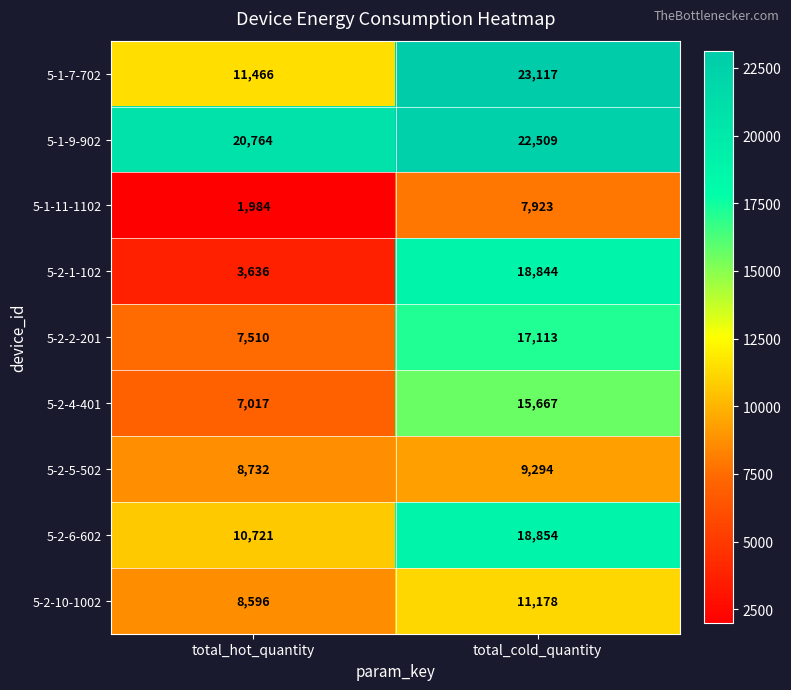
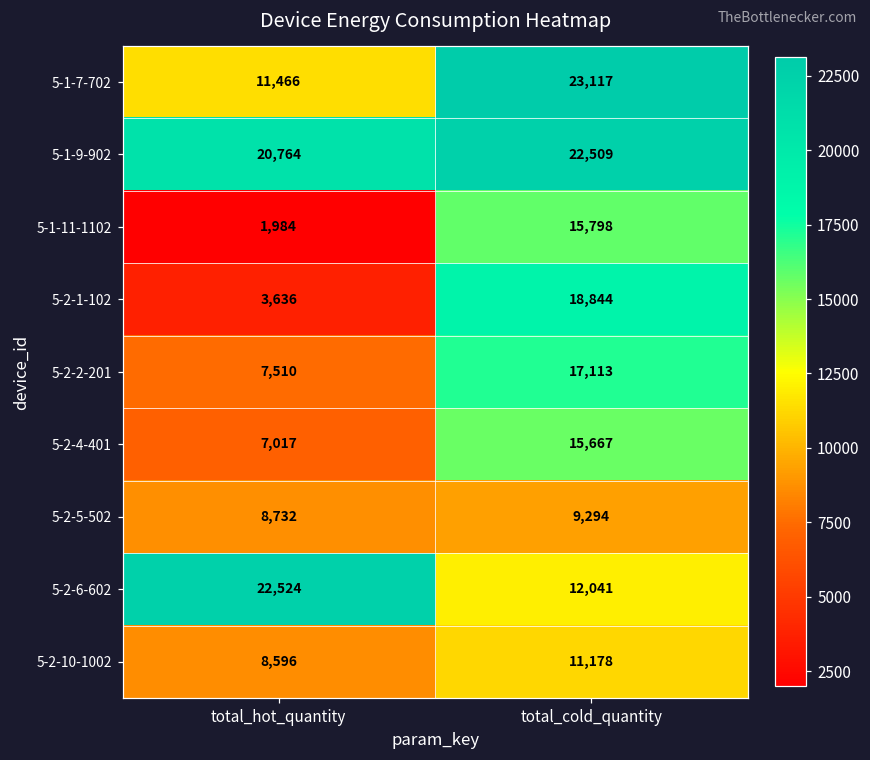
5-1-11-1102, total_cold_quantity: 7,923 -> 15,798
5-2-6-602, total_hot_quantity: 10,721 -> 22,524
5-2-6-602, total_cold_quantity: 18,854 -> 12,041
